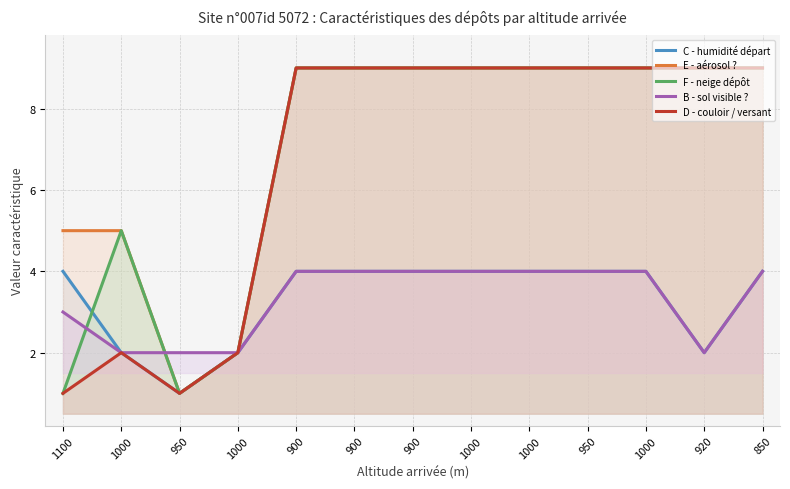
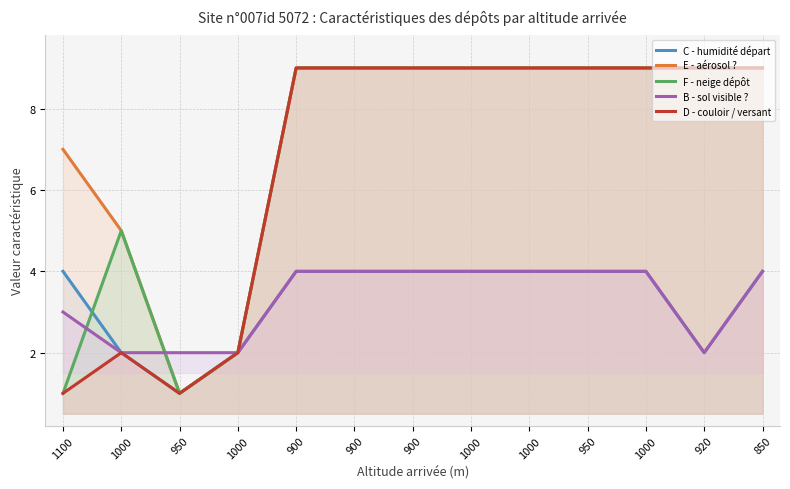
E - aérosol ?, 1100: 5 -> 7
